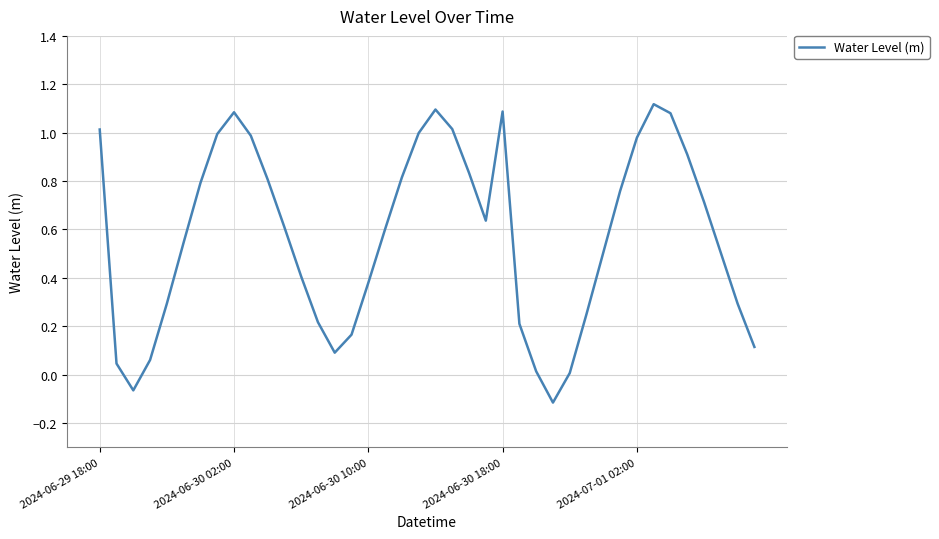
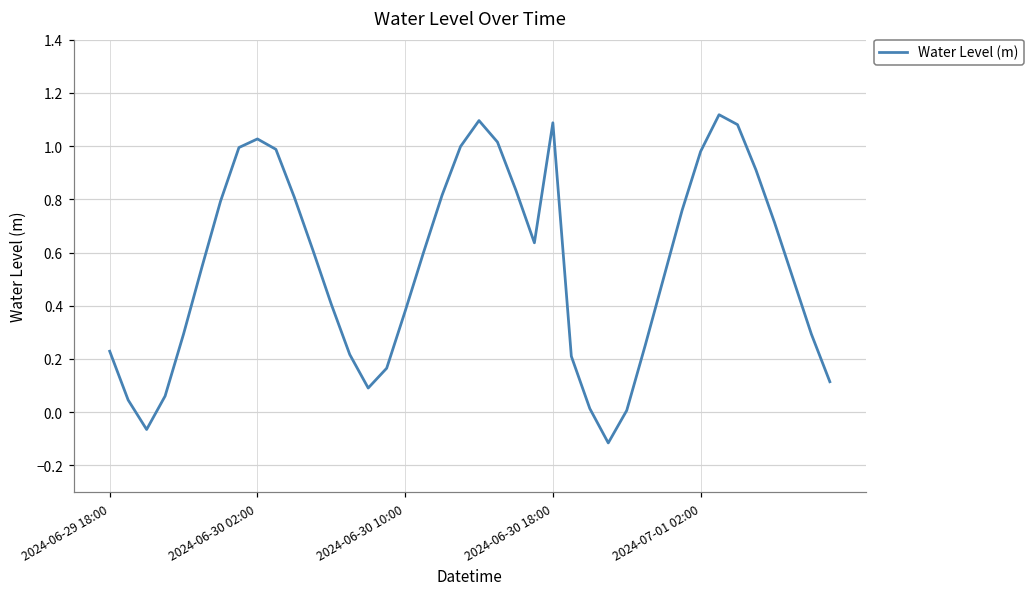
2024-06-29 18:00: 1.01 -> 0.23
2024-06-30 02:00: 1.08 -> 1.03
